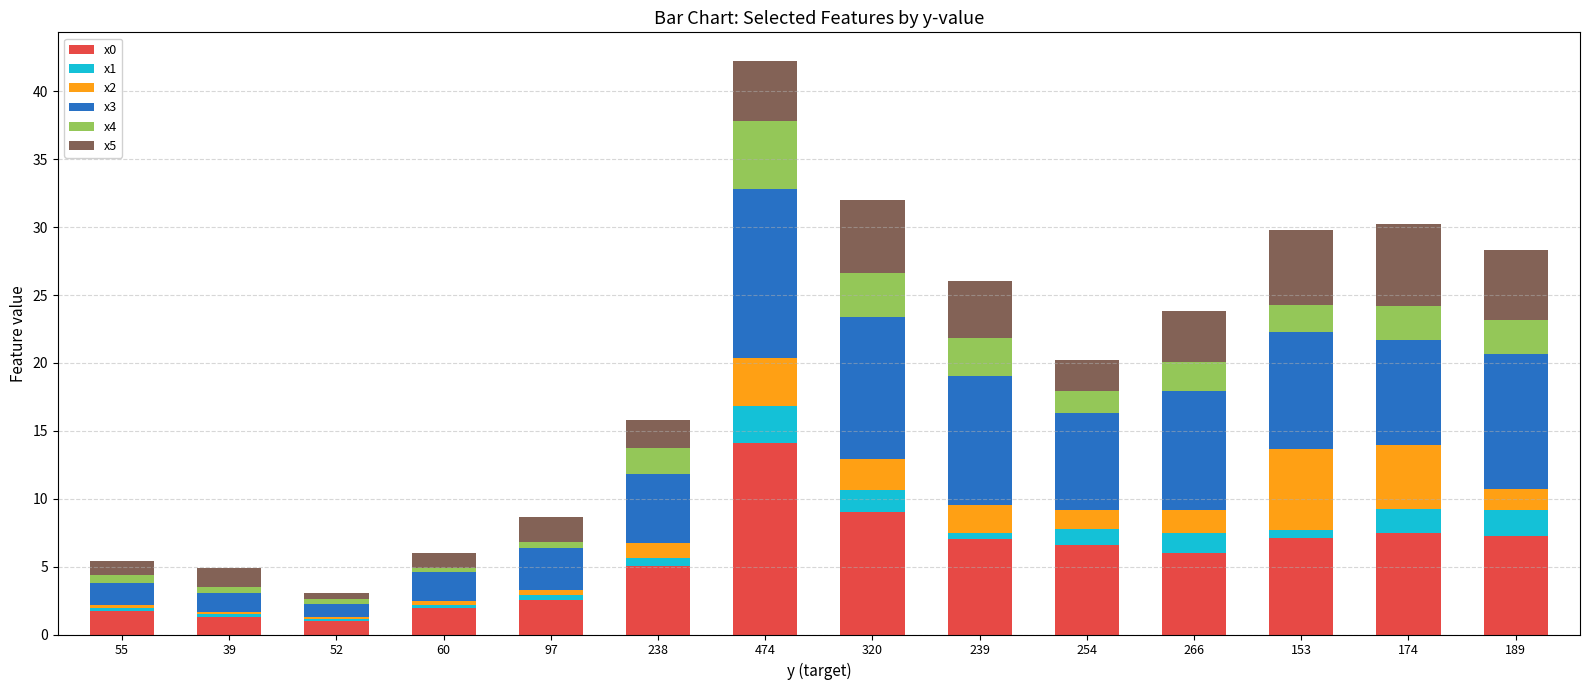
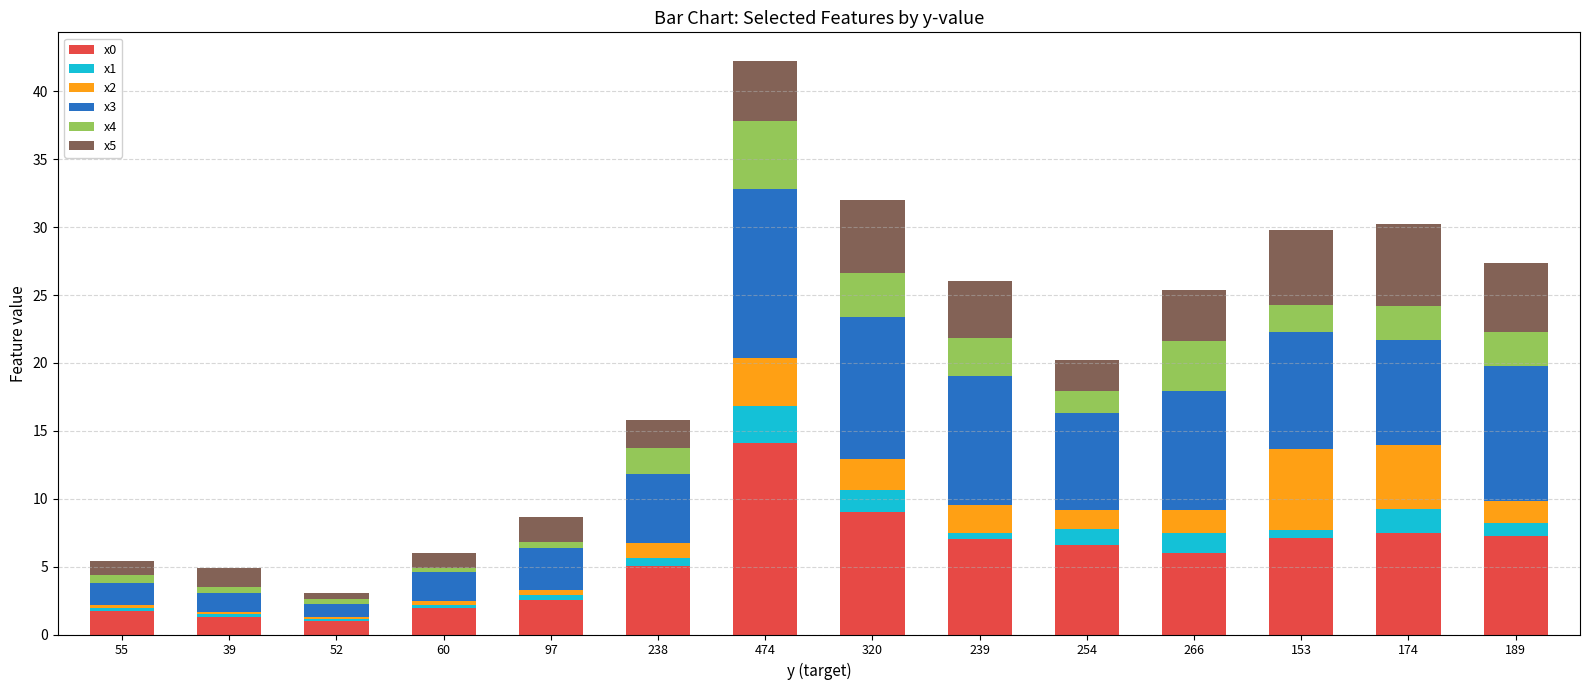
x4, 266: 2.1 -> 3.7
x1, 189: 1.9 -> 1.0
